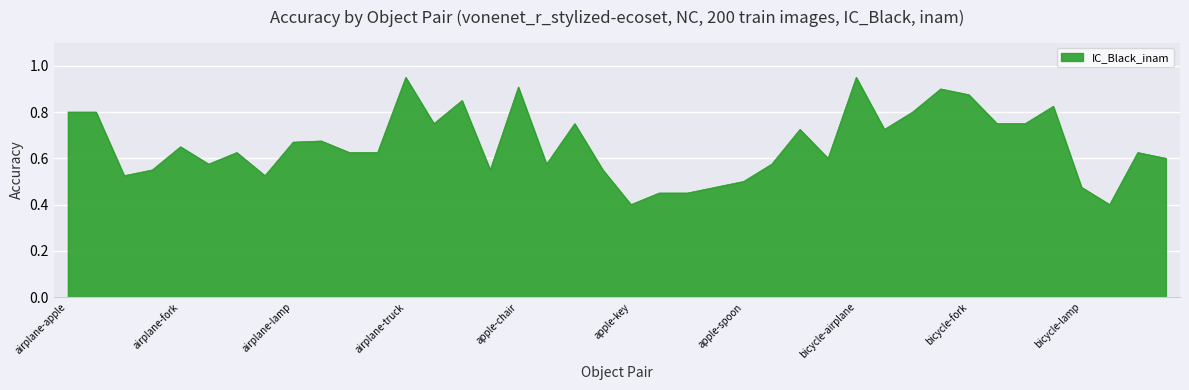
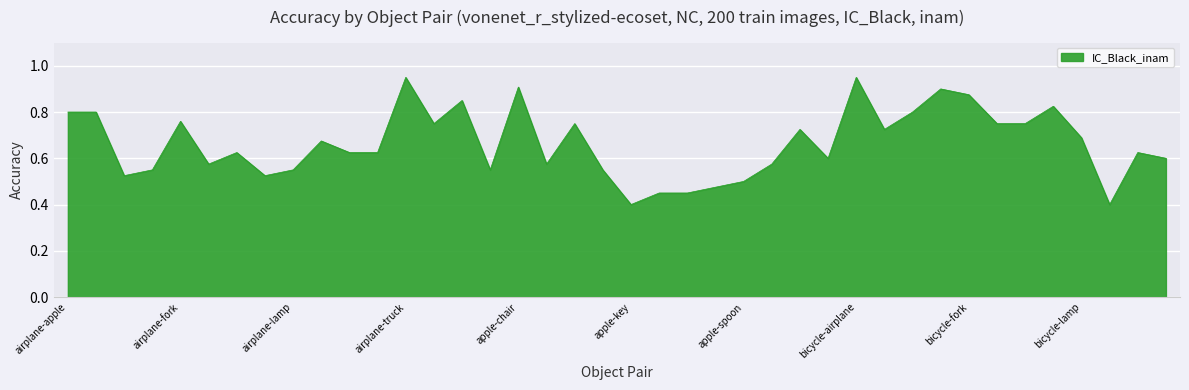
airplane-fork: 0.65 -> 0.76
airplane-lamp: 0.67 -> 0.55
bicycle-lamp: 0.48 -> 0.69
